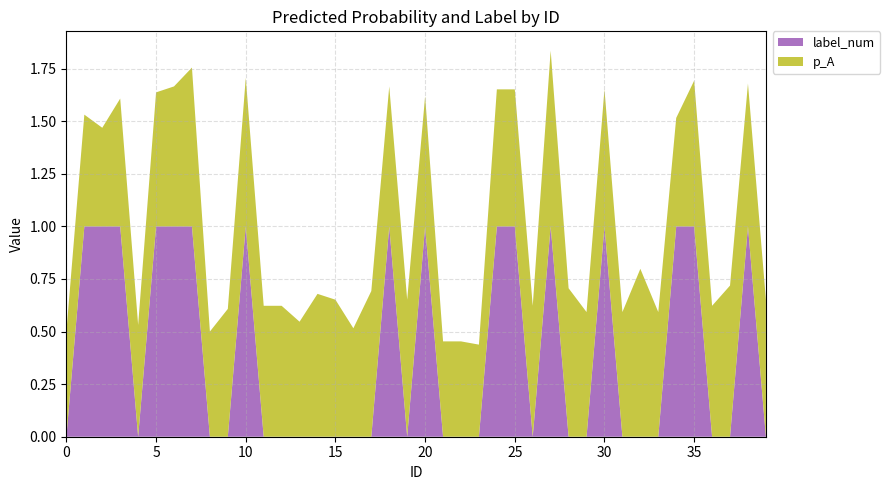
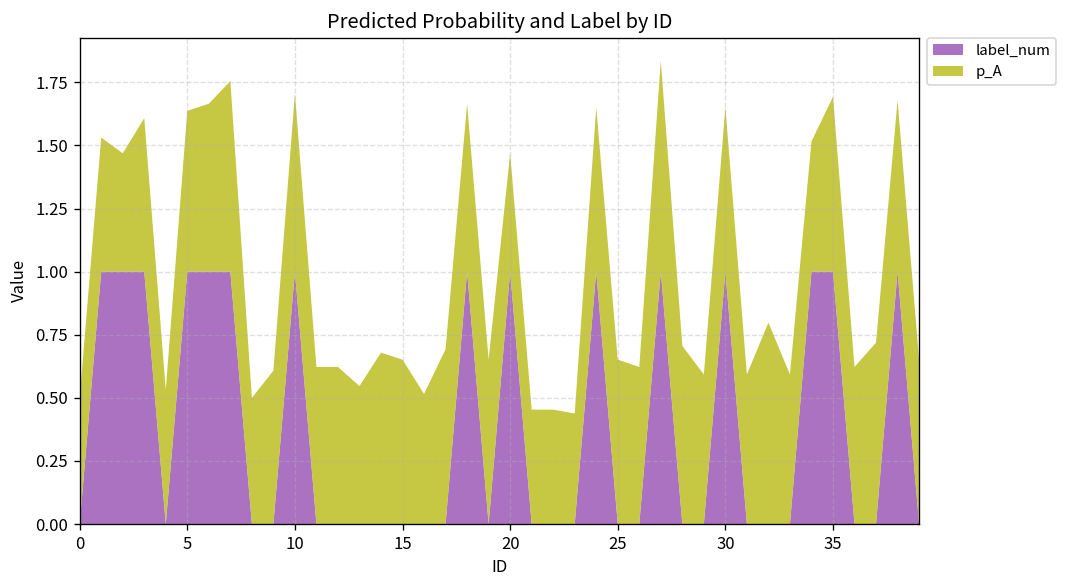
p_A, 20: 0.62 -> 0.47
label_num, 25: 1 -> 0
